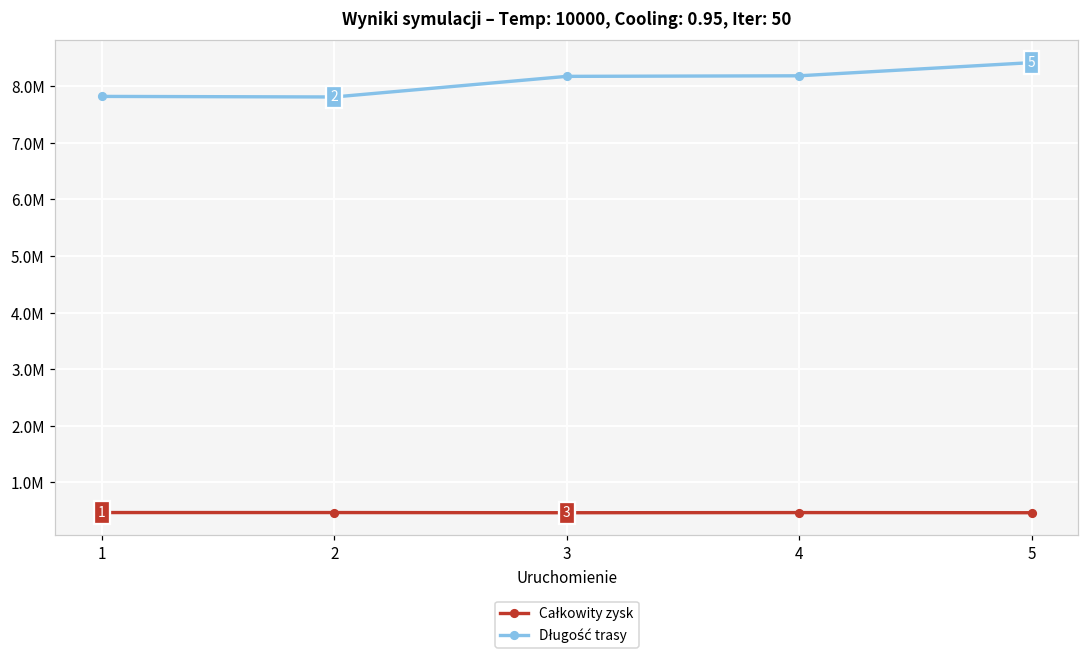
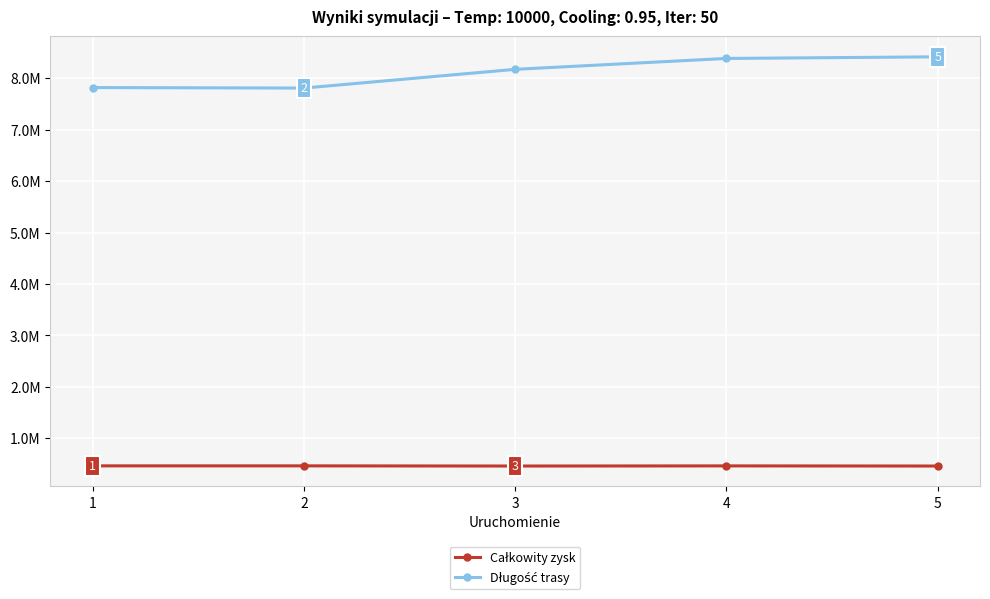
Długość trasy, 4: 8200000 -> 8400000
